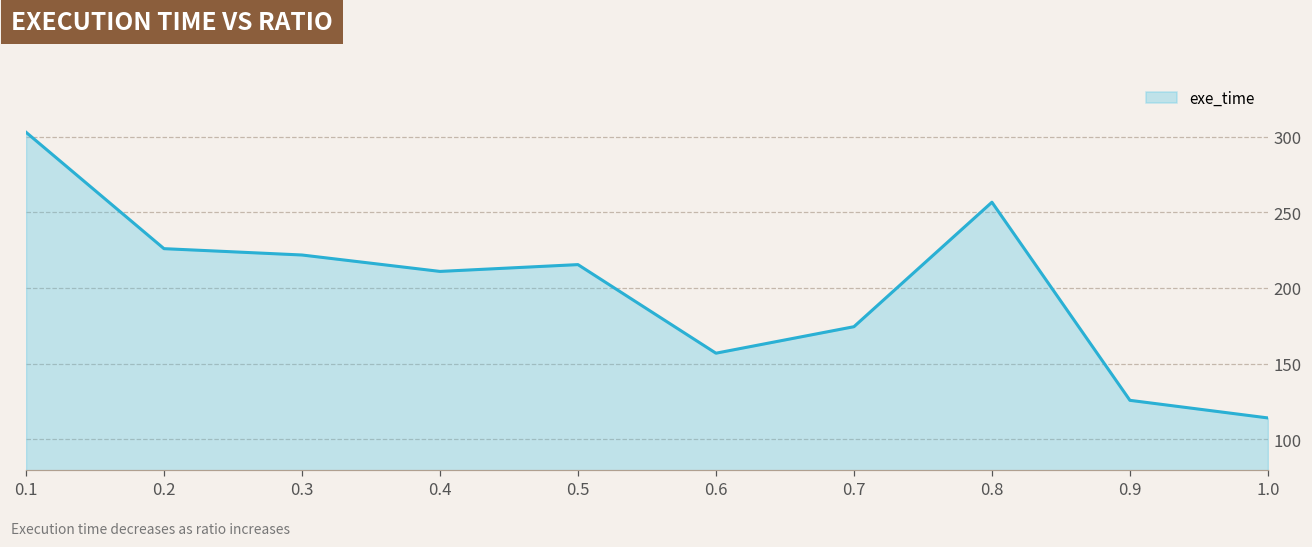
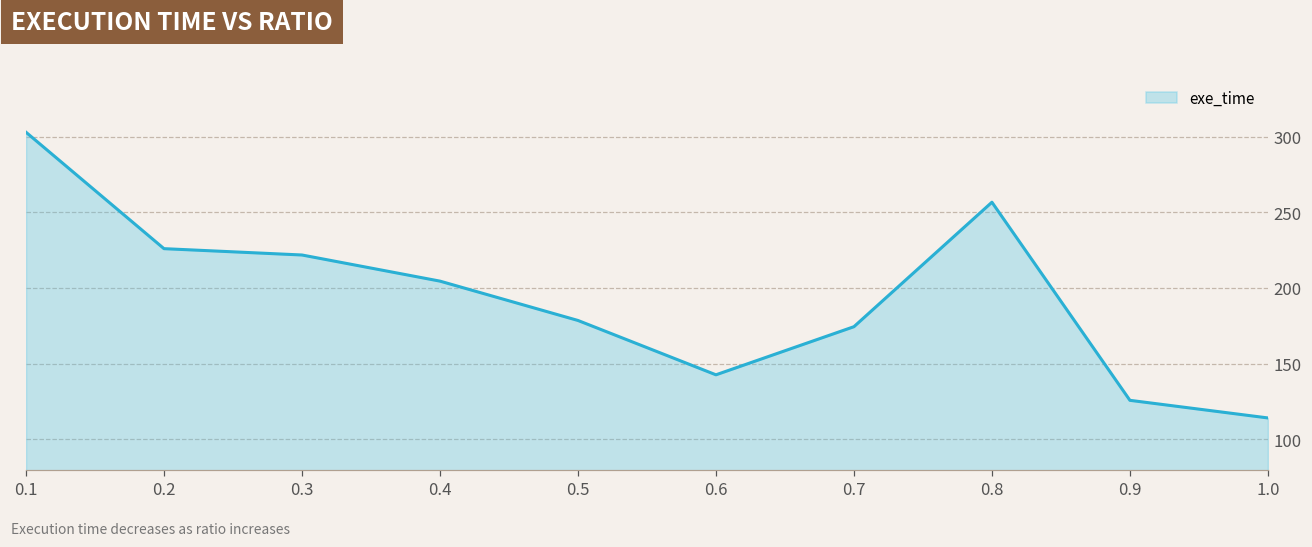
0.4: 211 -> 205
0.5: 215 -> 179
0.6: 157 -> 143
